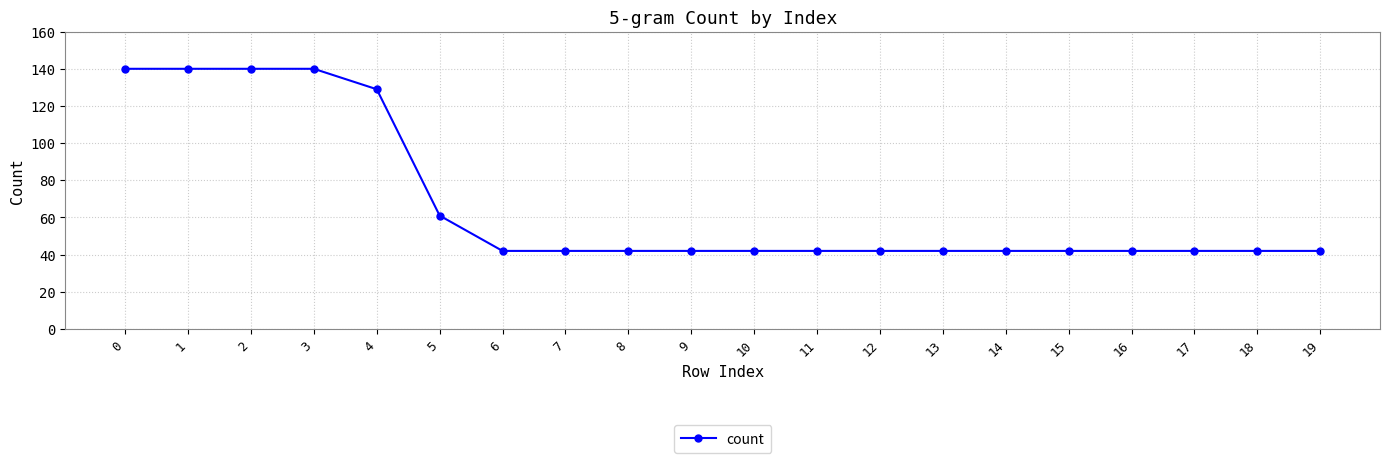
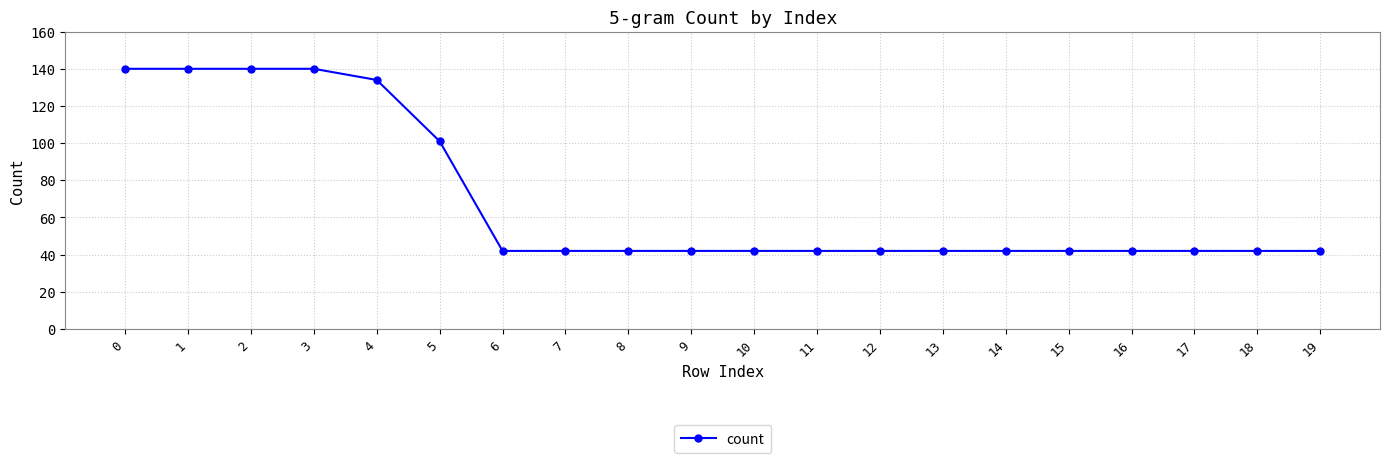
4: 129 -> 134
5: 61 -> 101
